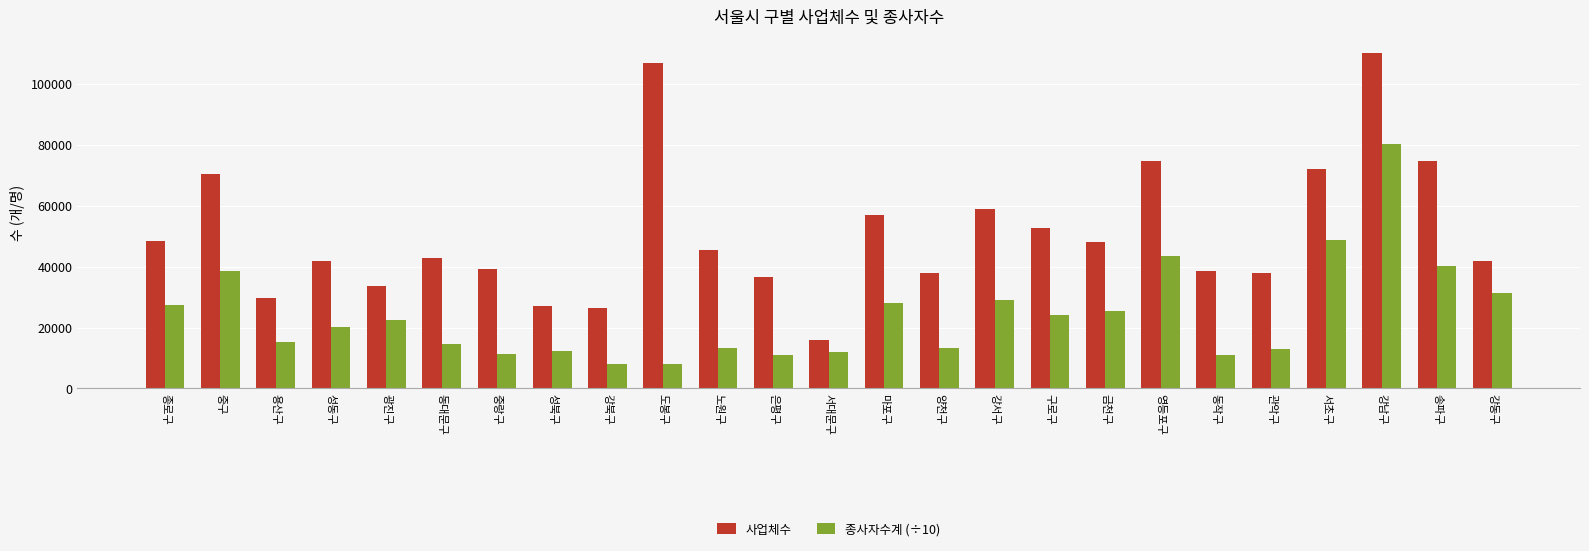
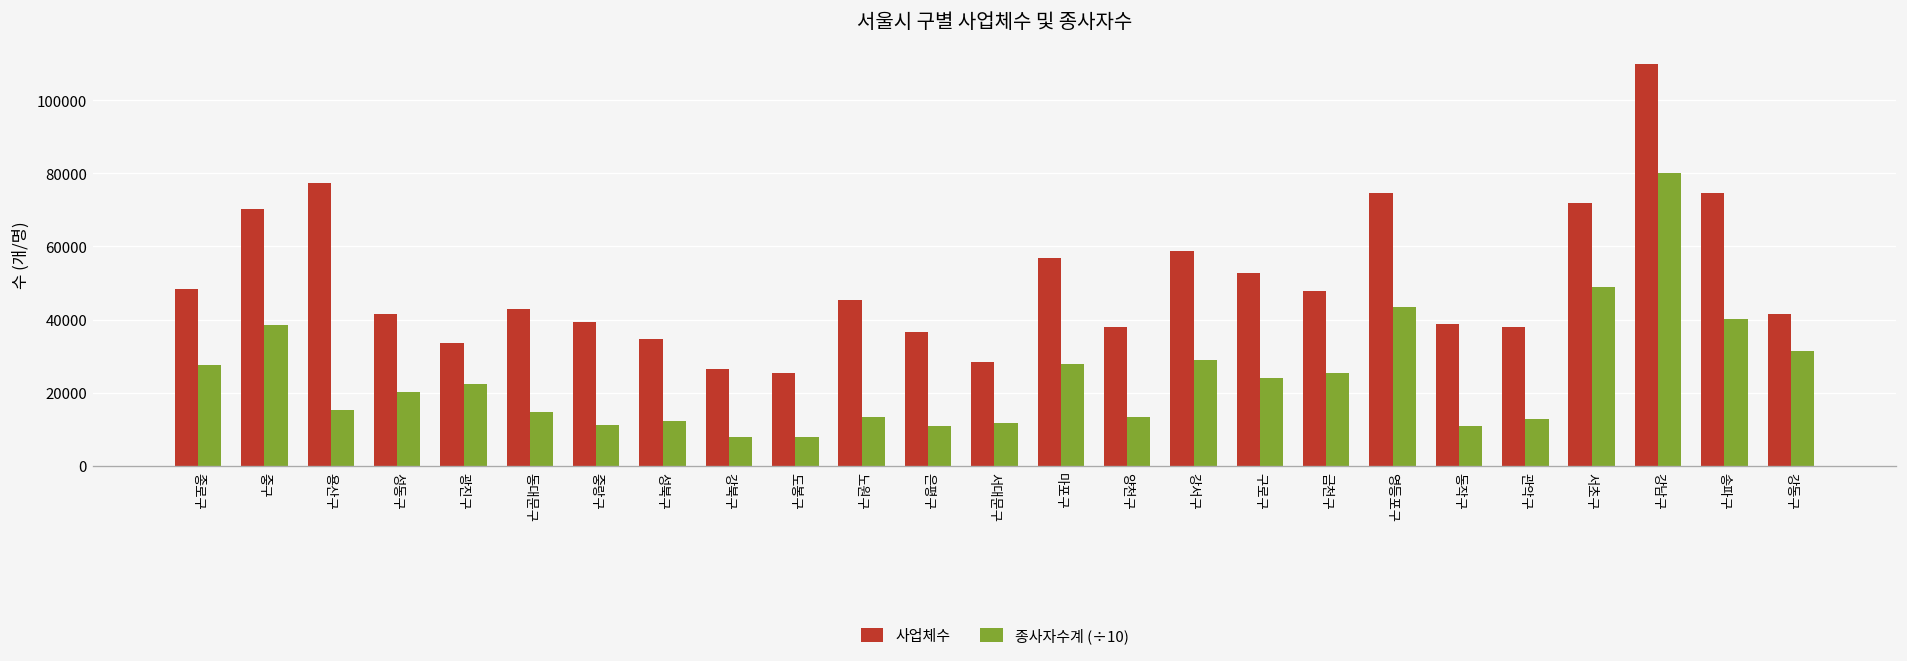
사업체수, 용산구: 30000 -> 77000
사업체수, 성북구: 27000 -> 35000
사업체수, 도봉구: 107000 -> 25000
사업체수, 서대문구: 16000 -> 29000
